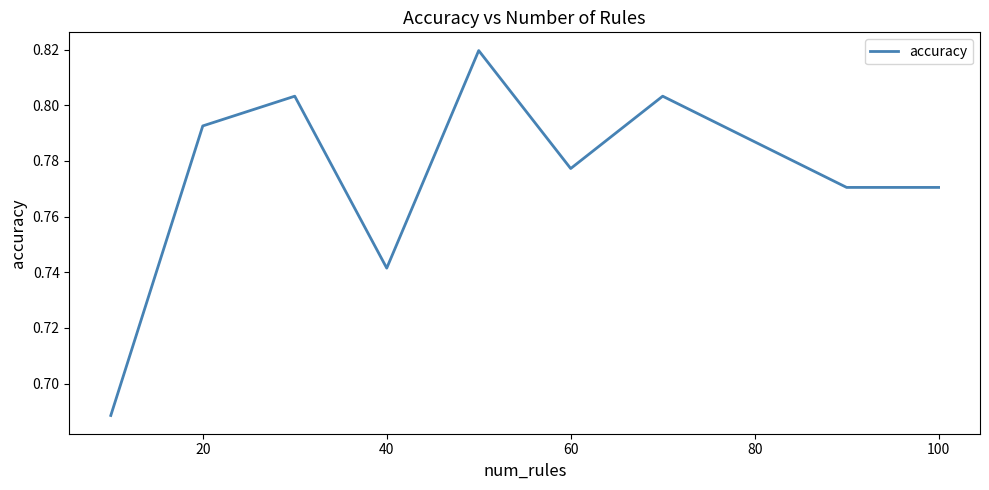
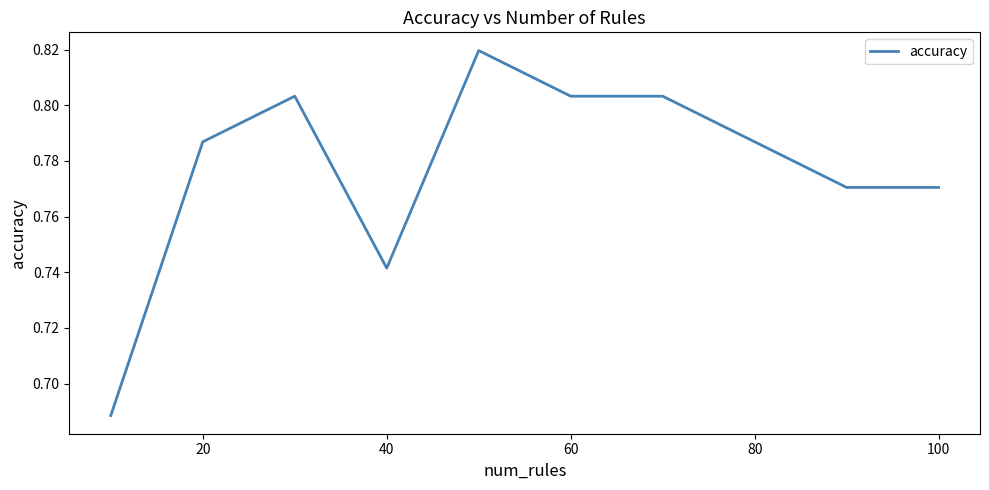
20: 0.793 -> 0.787
60: 0.777 -> 0.803
